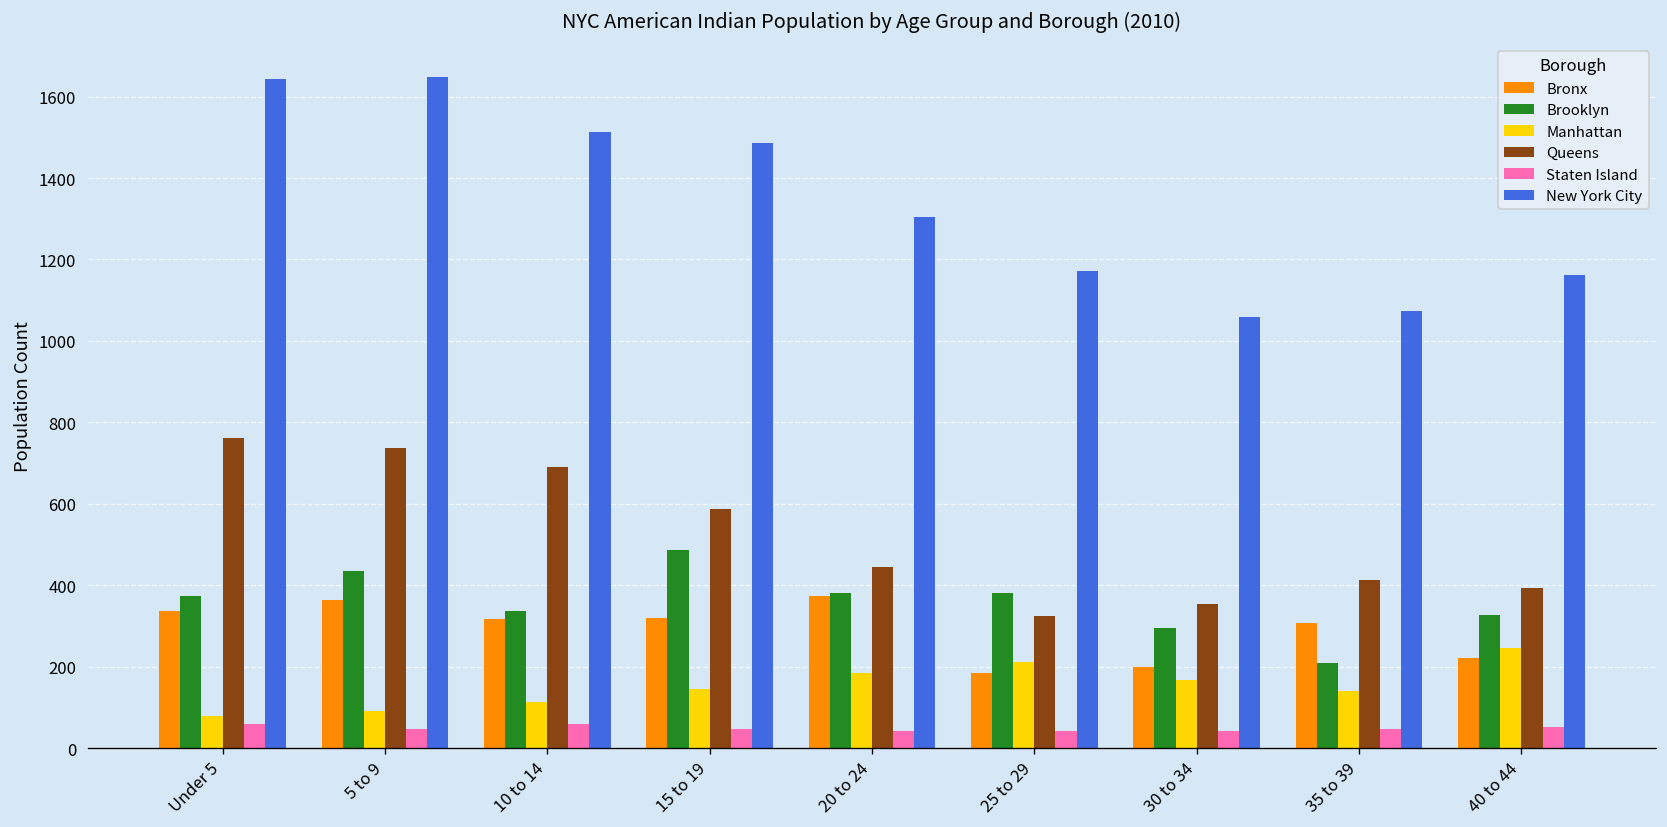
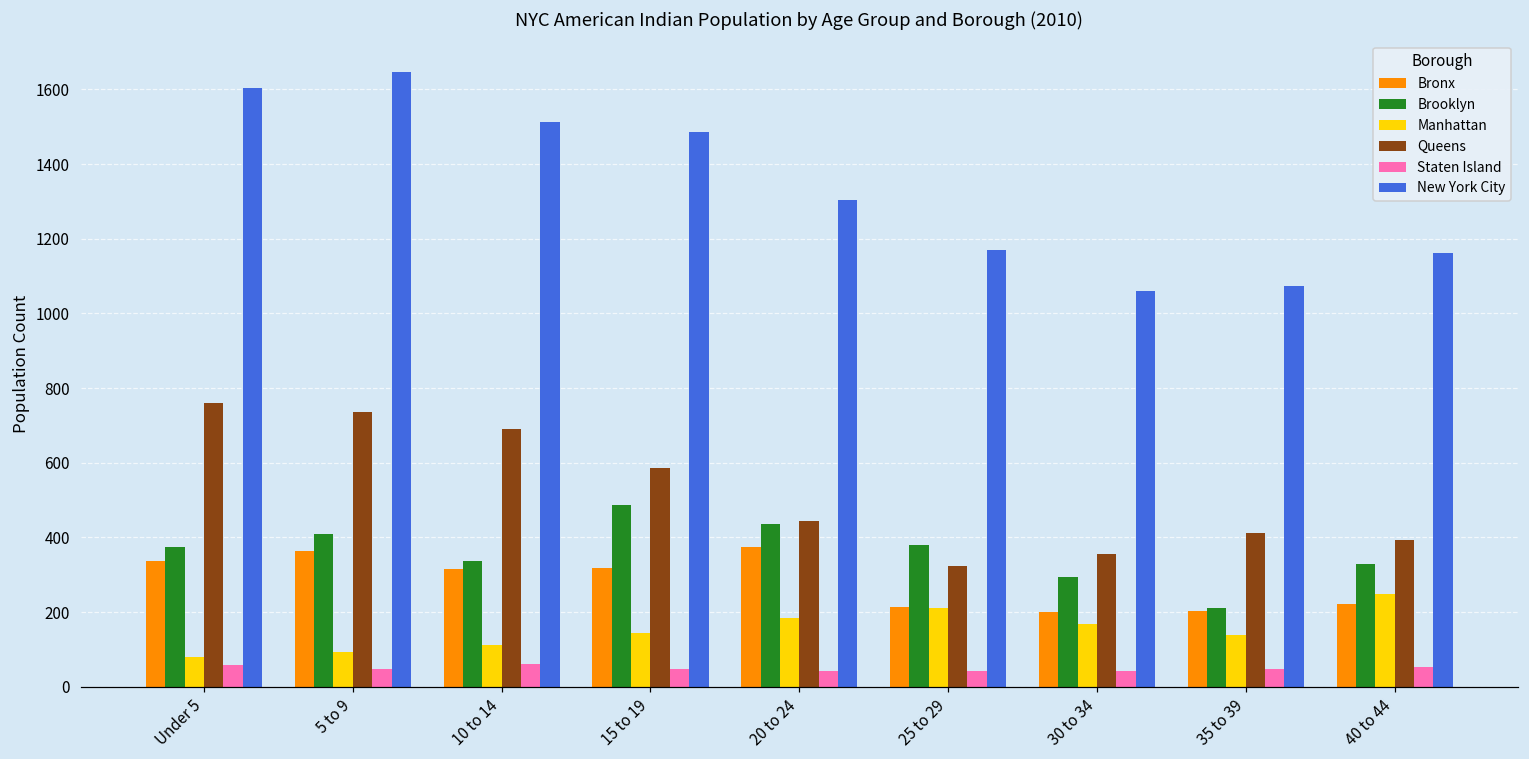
New York City, Under 5: 1640 -> 1600
Brooklyn, 5 to 9: 440 -> 410
Brooklyn, 20 to 24: 380 -> 440
Bronx, 25 to 29: 180 -> 210
Bronx, 35 to 39: 310 -> 200
